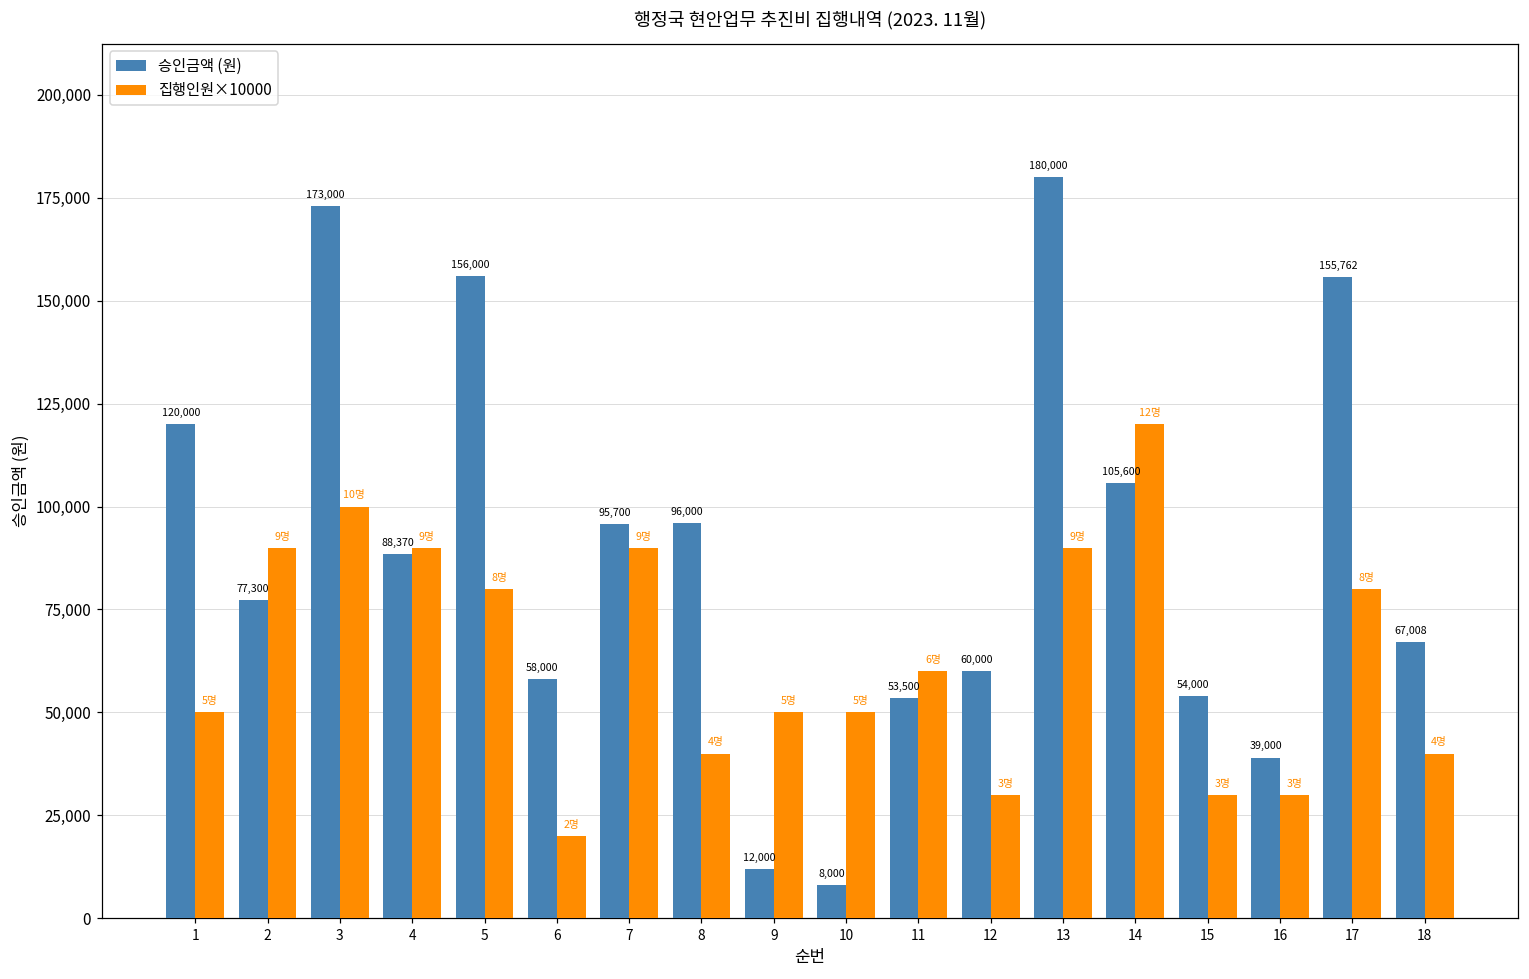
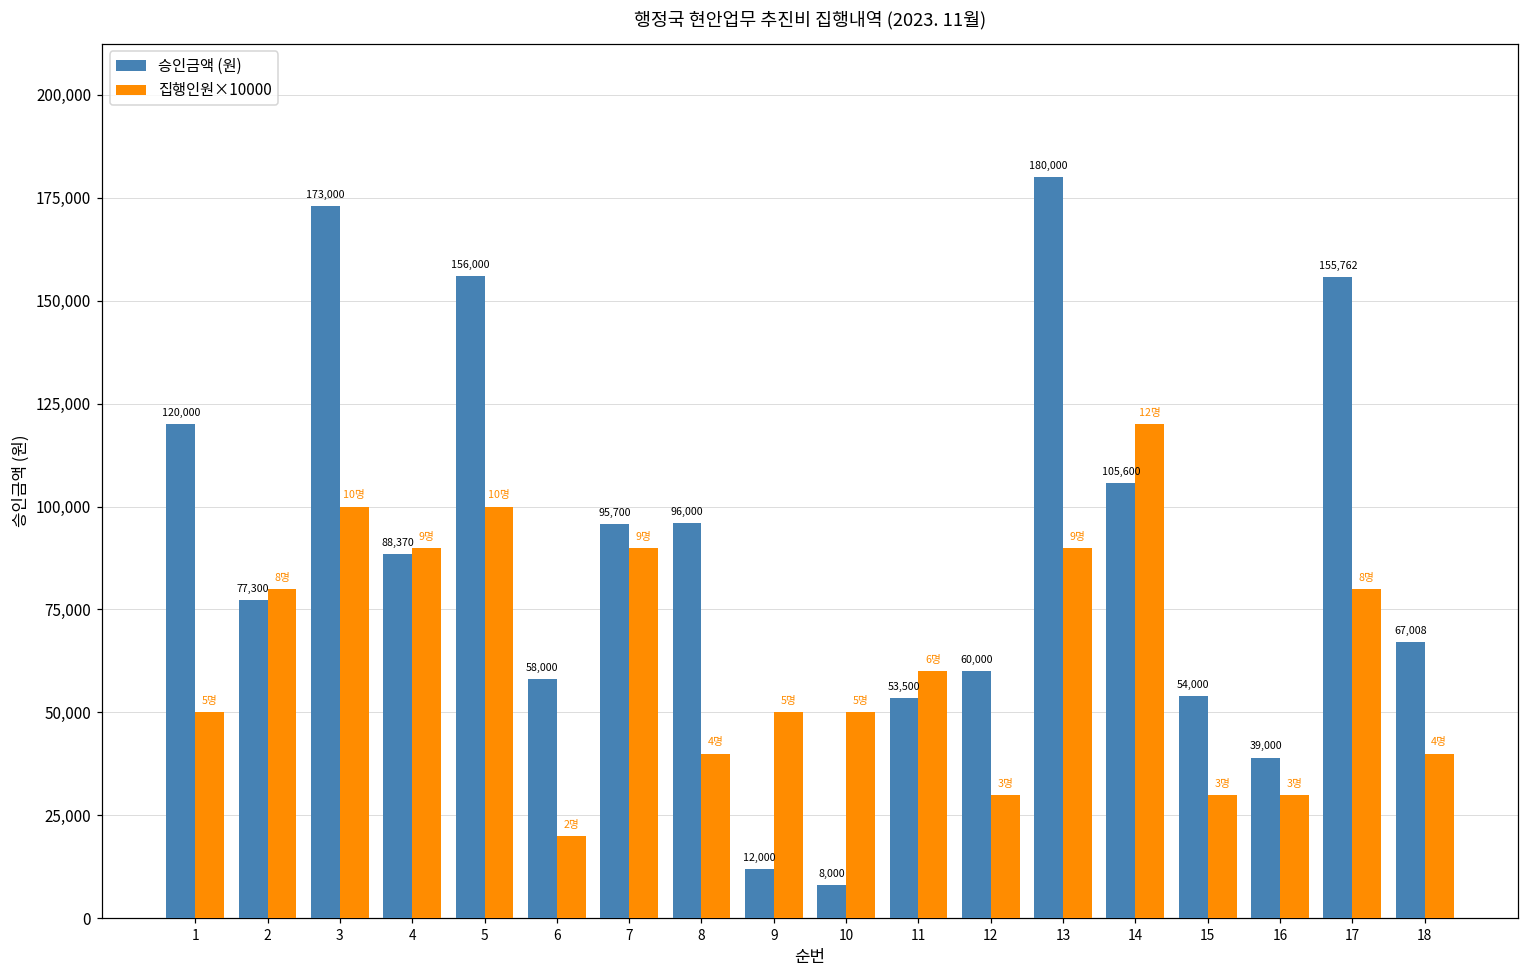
집행인원×10000, 2: 9명 -> 8명
집행인원×10000, 5: 8명 -> 10명
